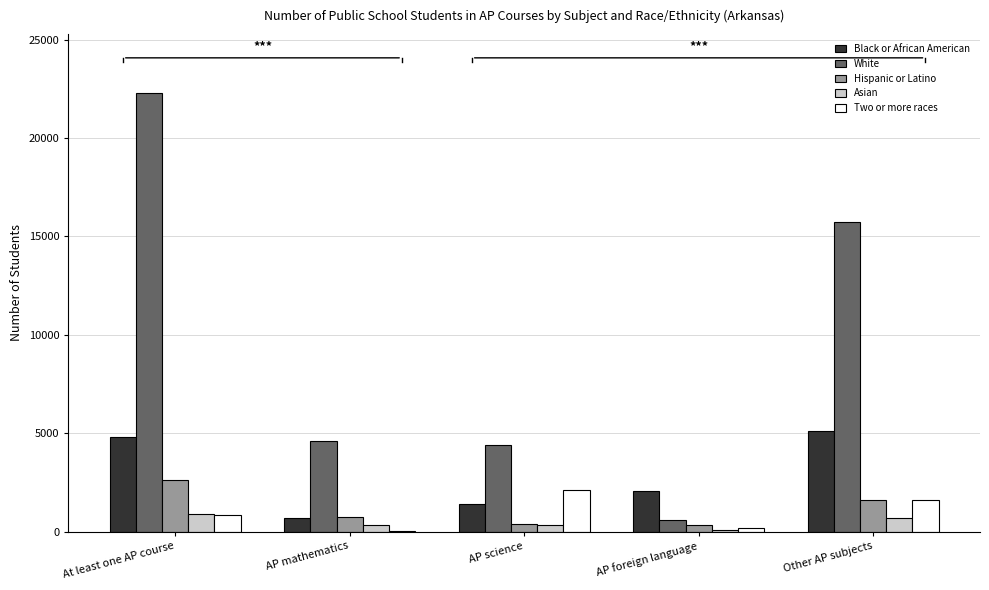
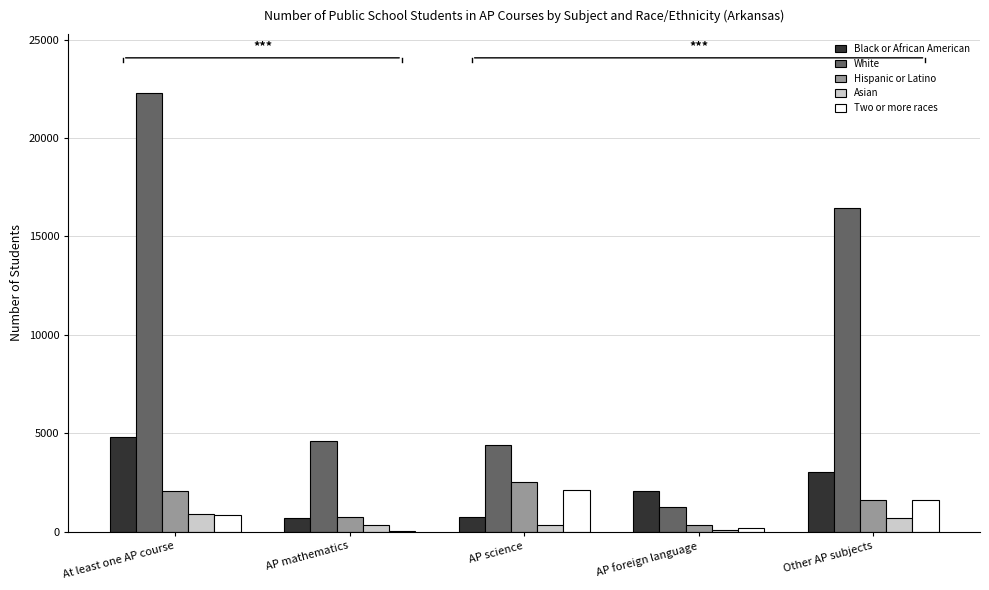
Hispanic or Latino, At least one AP course: 2700 -> 2100
Black or African American, AP science: 1400 -> 700
Hispanic or Latino, AP science: 400 -> 2500
White, AP foreign language: 600 -> 1200
Black or African American, Other AP subjects: 5100 -> 3000
White, Other AP subjects: 15700 -> 16500
